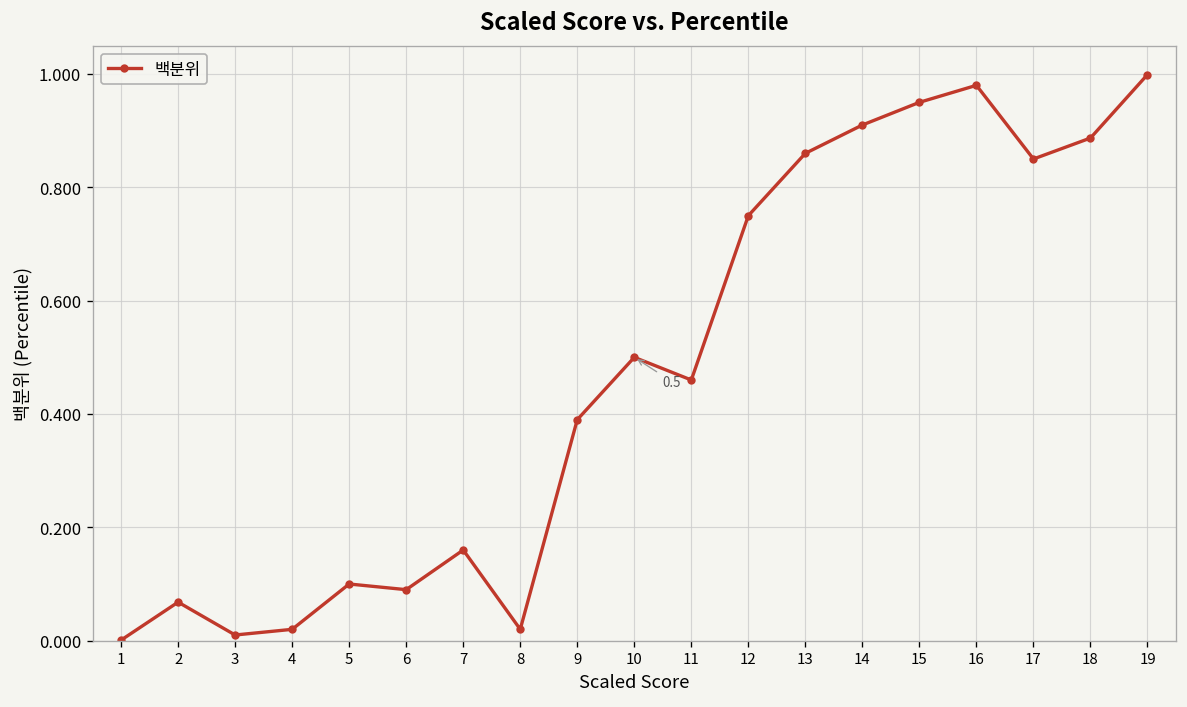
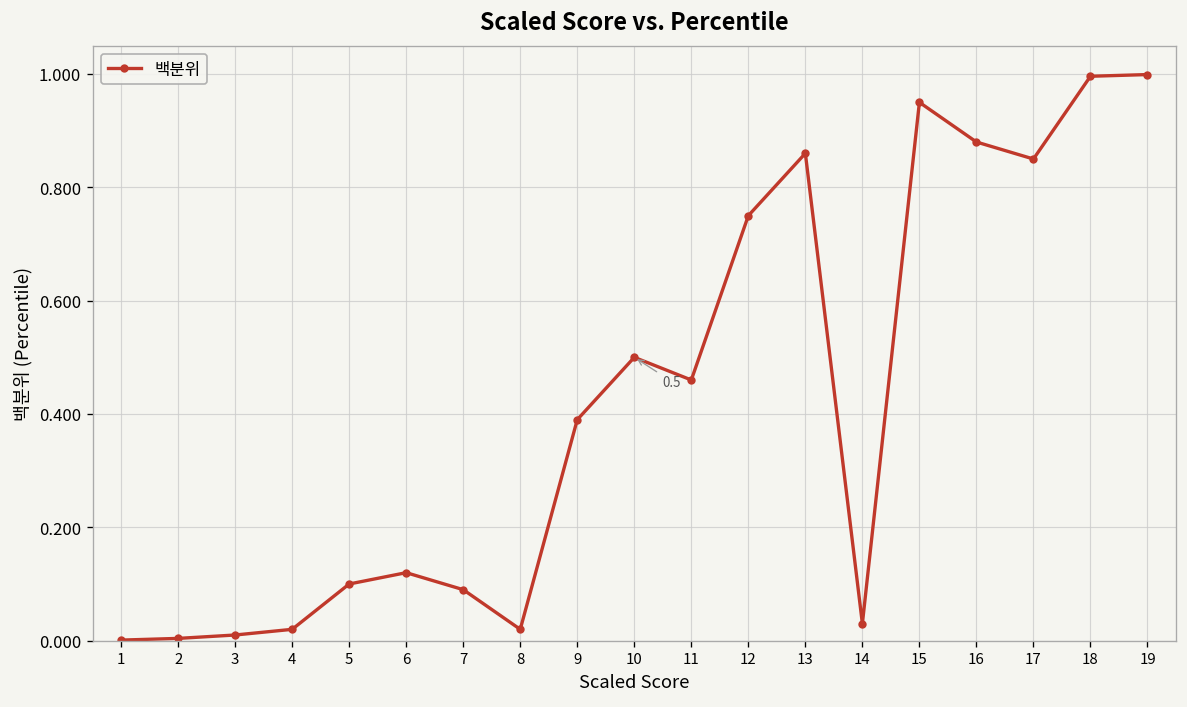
2: 0.07 -> 0.00
6: 0.09 -> 0.12
7: 0.16 -> 0.09
14: 0.91 -> 0.03
16: 0.98 -> 0.88
18: 0.89 -> 1.00
